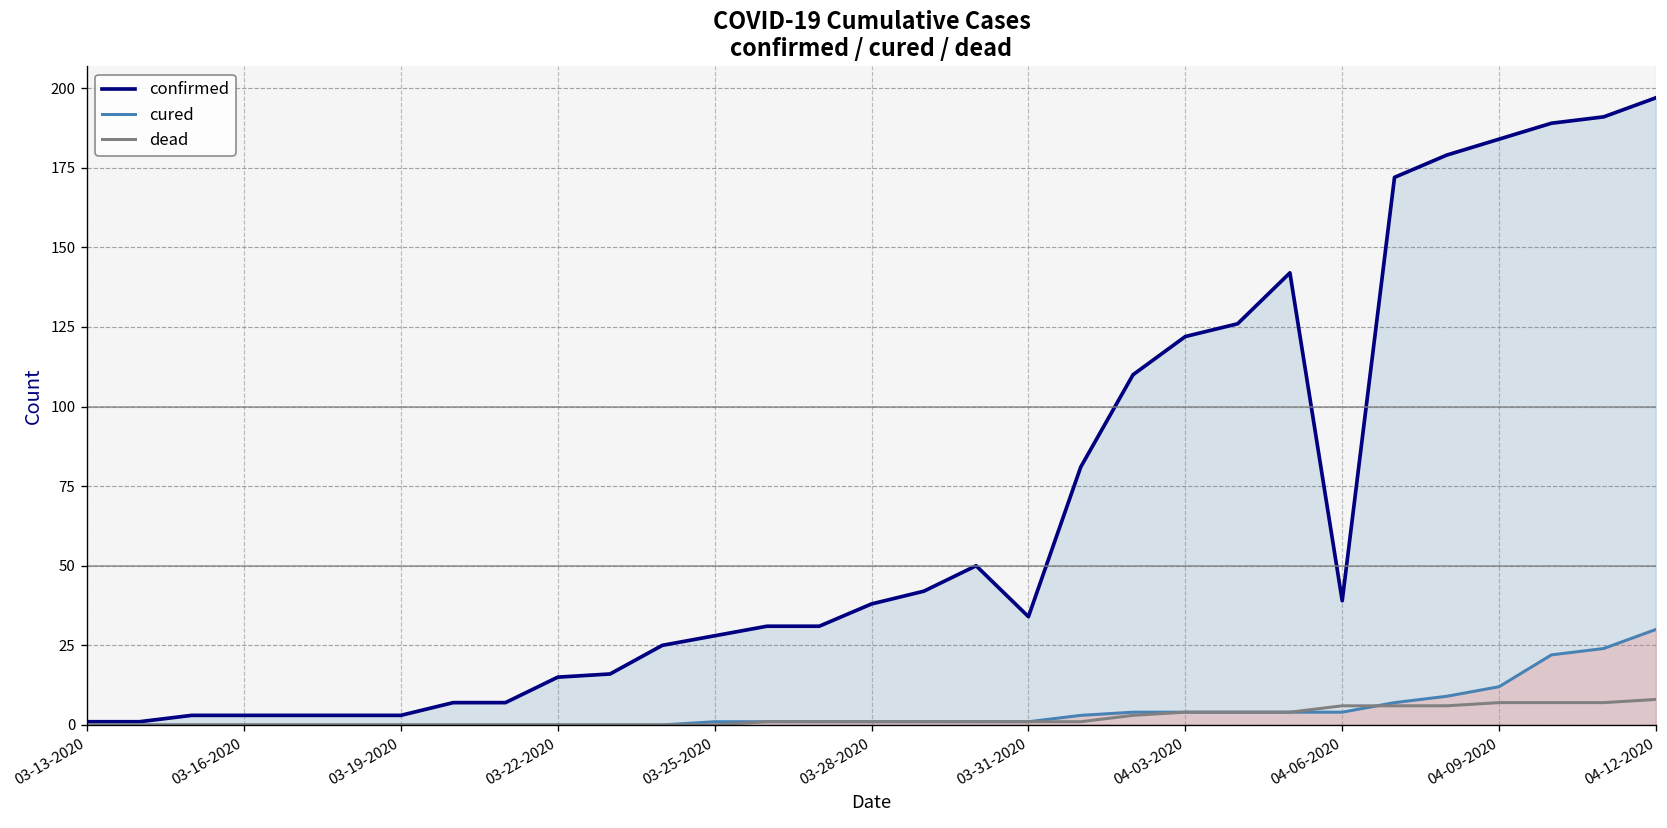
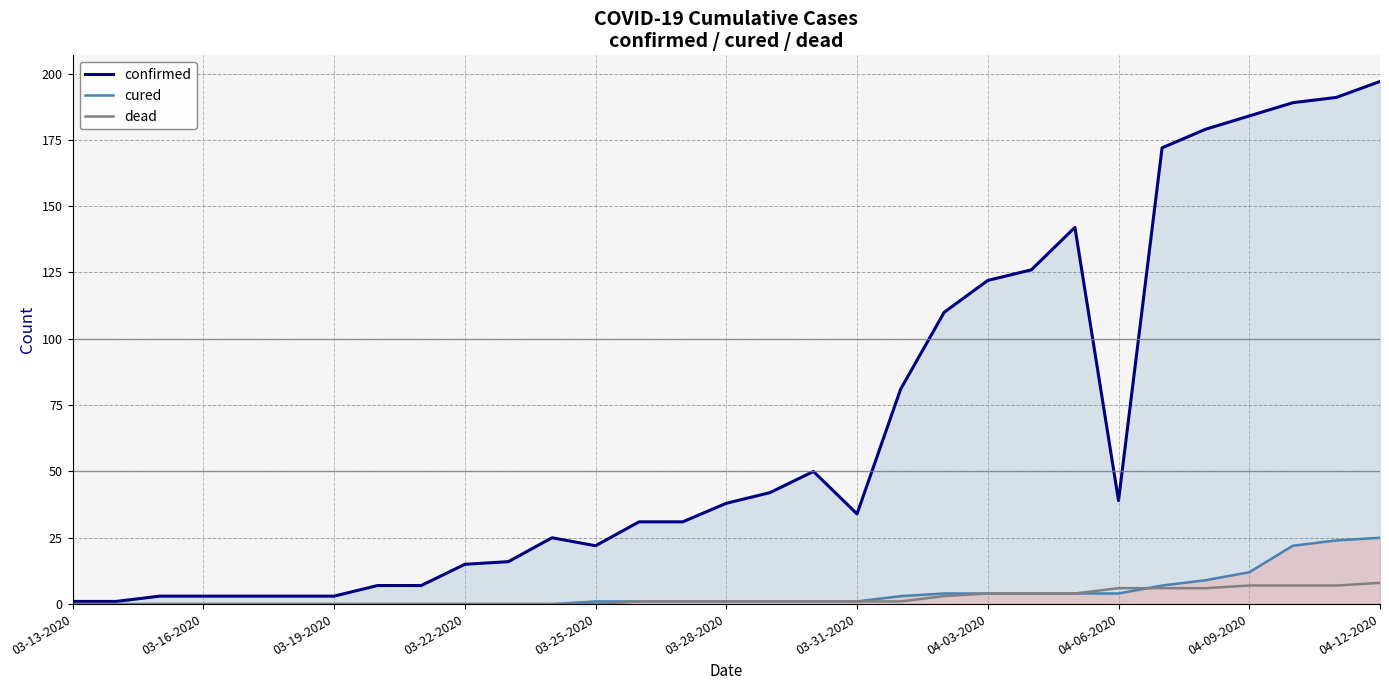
confirmed, 03-25-2020: 28 -> 22
cured, 04-12-2020: 30 -> 25
